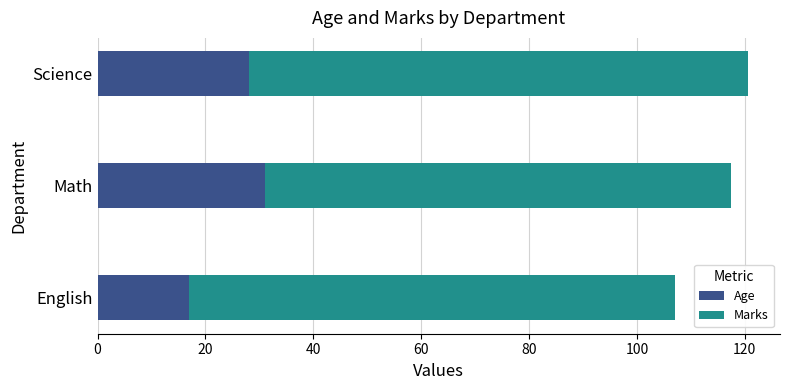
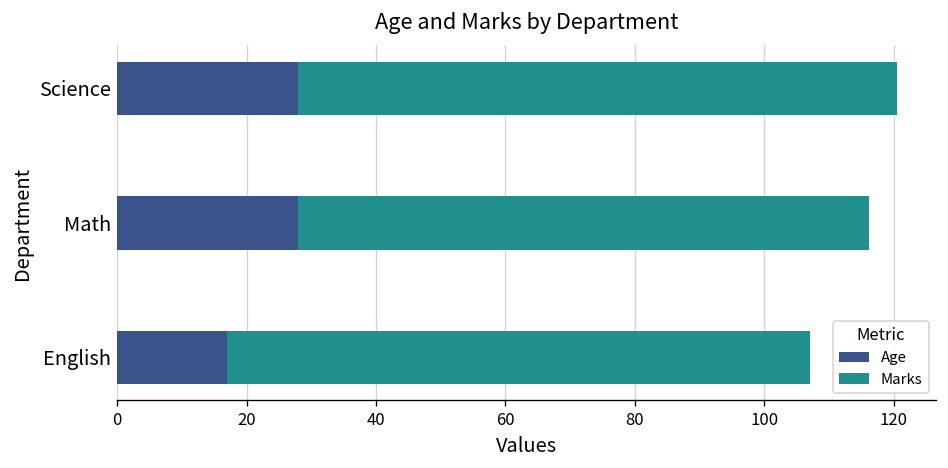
Age, Math: 31 -> 28
Marks, Math: 87 -> 88
